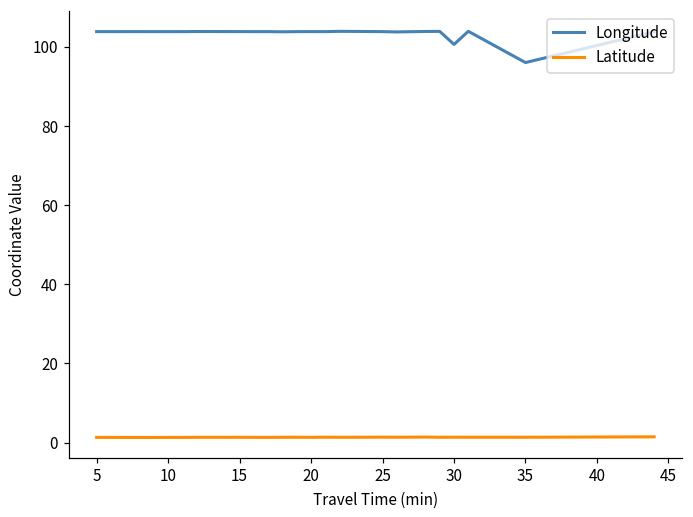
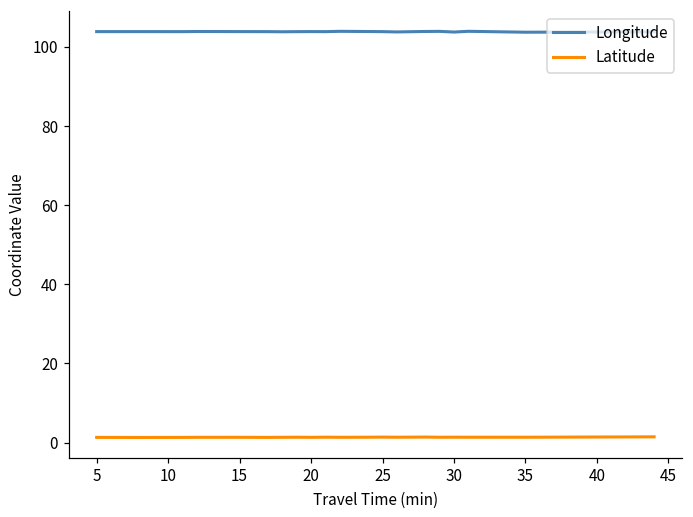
Longitude, 30: 101 -> 104
Longitude, 35: 96 -> 104
